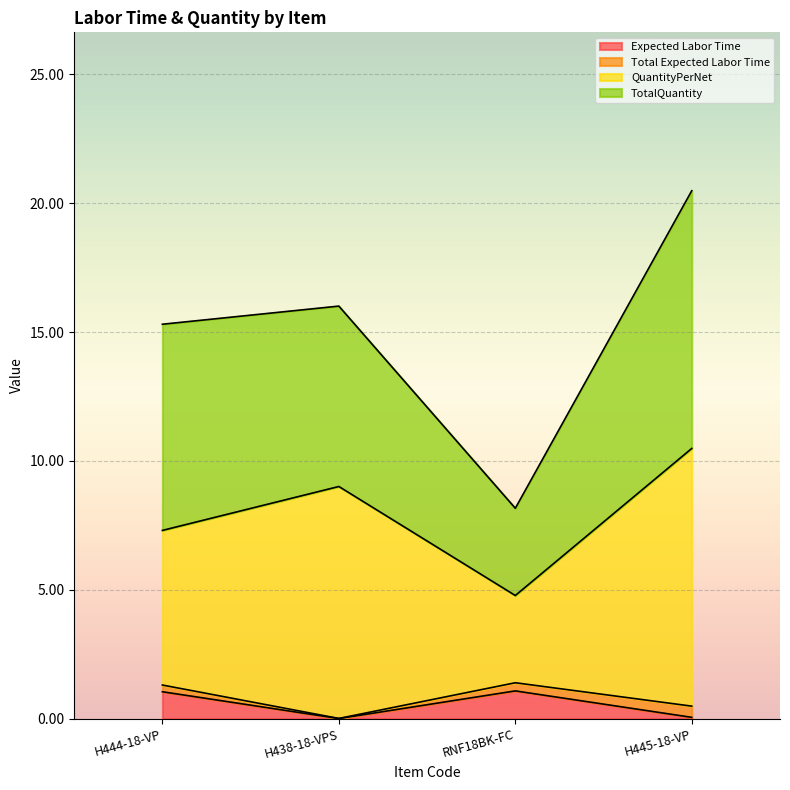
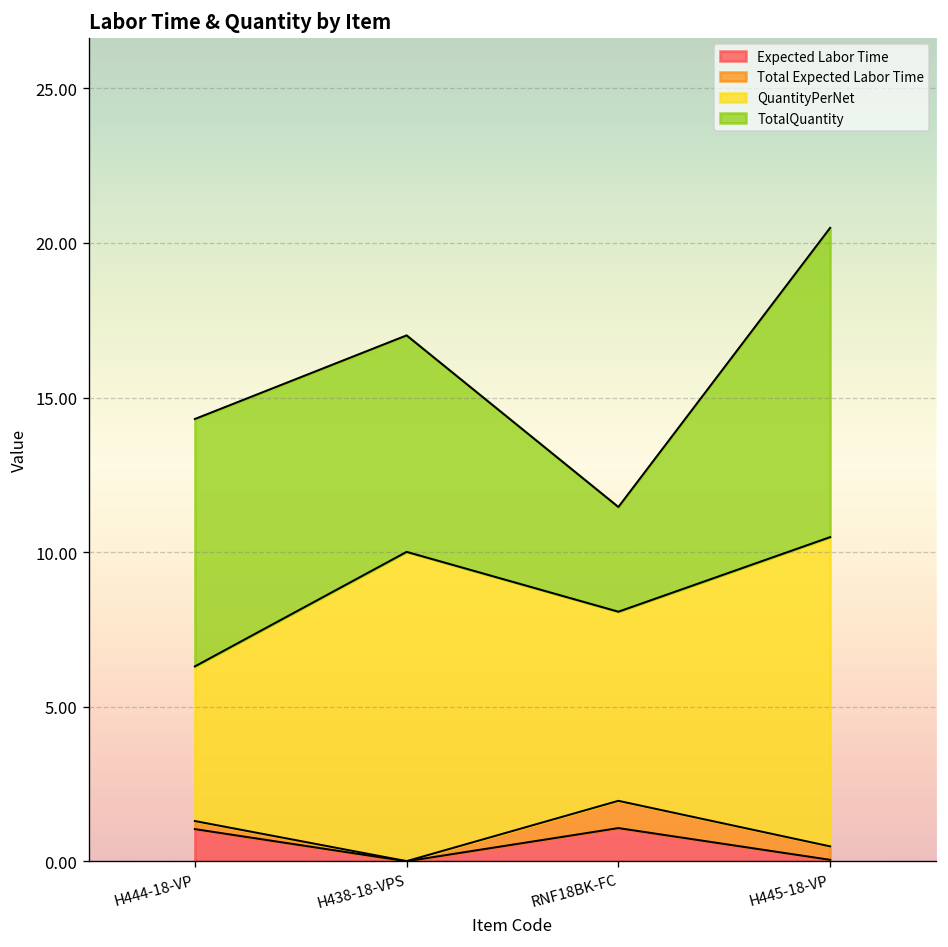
QuantityPerNet, H444-18-VP: 6 -> 5
QuantityPerNet, H438-18-VPS: 9 -> 10
Total Expected Labor Time, RNF18BK-FC: 0.3 -> 0.9
QuantityPerNet, RNF18BK-FC: 3.4 -> 6.1
